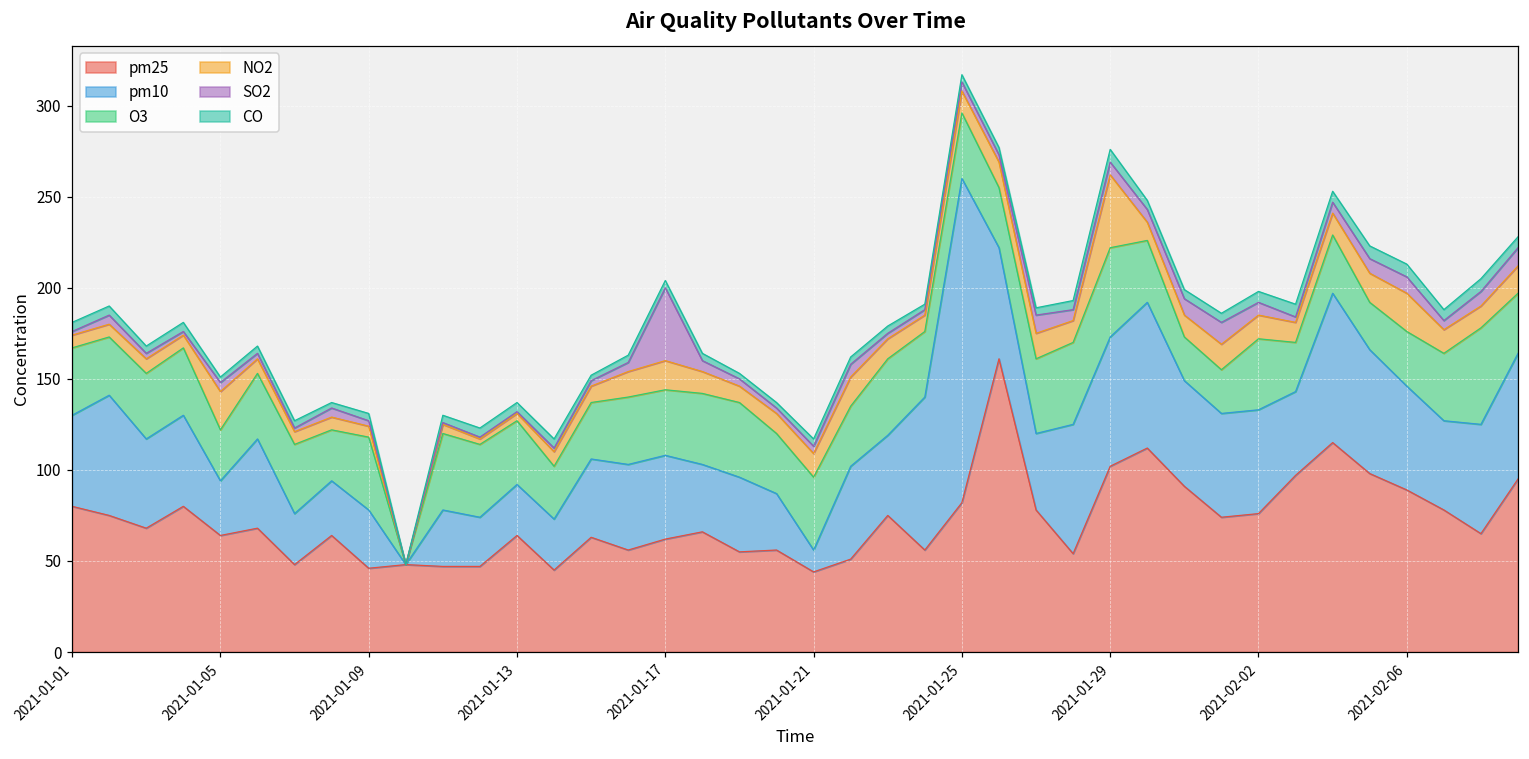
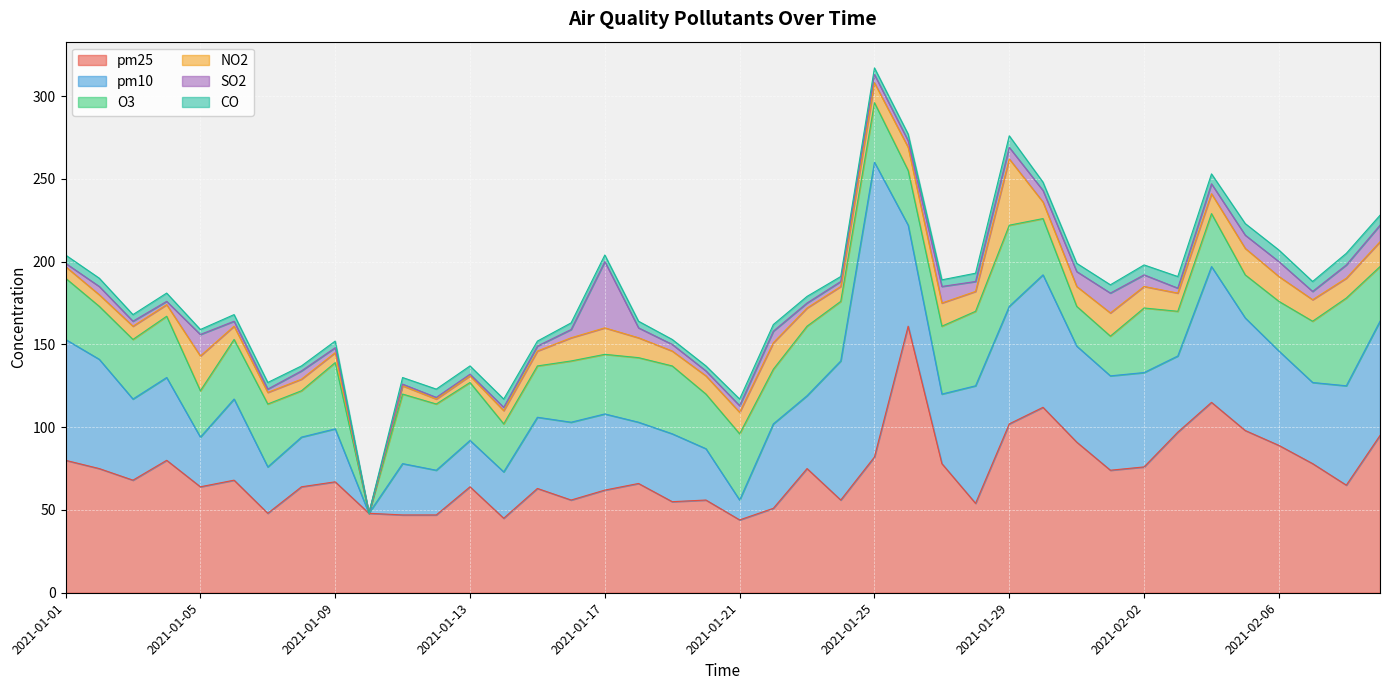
pm10, 2021-01-01: 50 -> 73
SO2, 2021-01-05: 5 -> 13
pm25, 2021-01-09: 46 -> 67
NO2, 2021-02-06: 21 -> 15
